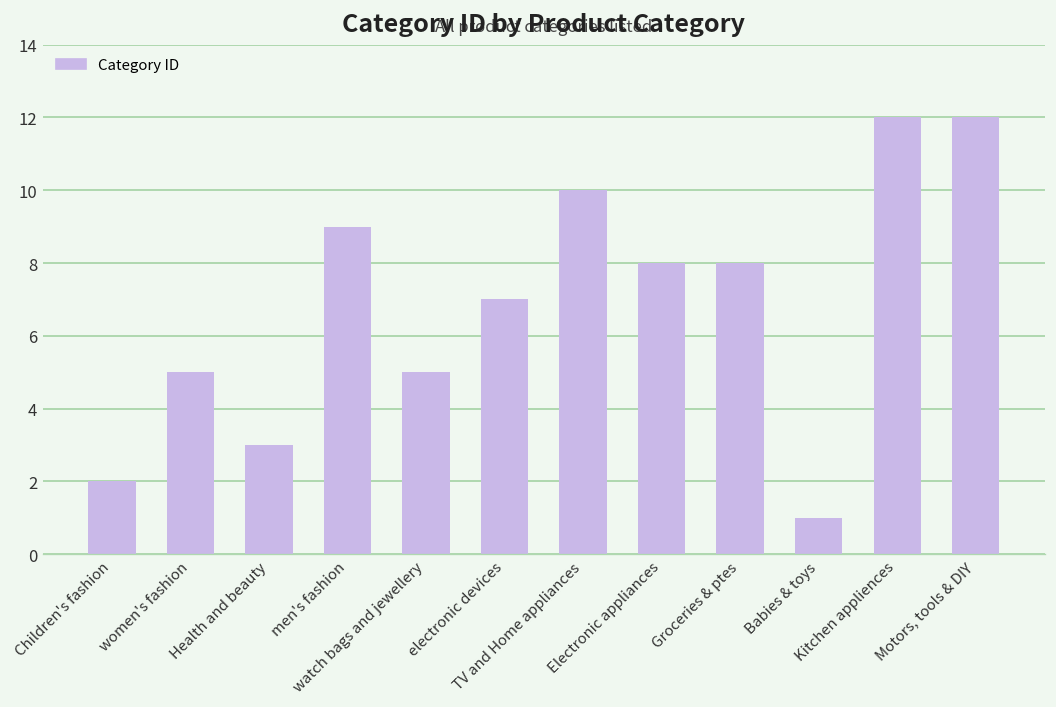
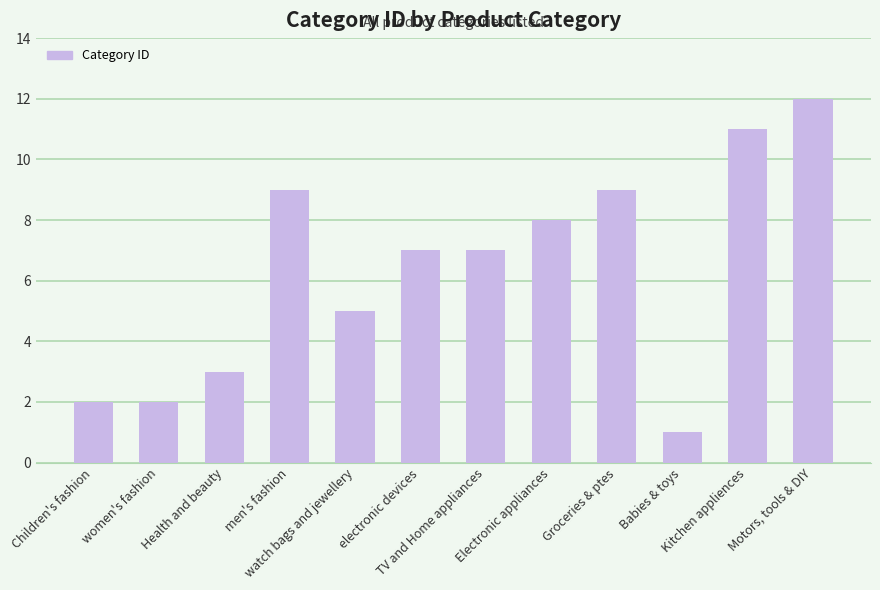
women's fashion: 5 -> 2
TV and Home appliances: 10 -> 7
Groceries & ptes: 8 -> 9
Kitchen appliences: 12 -> 11
